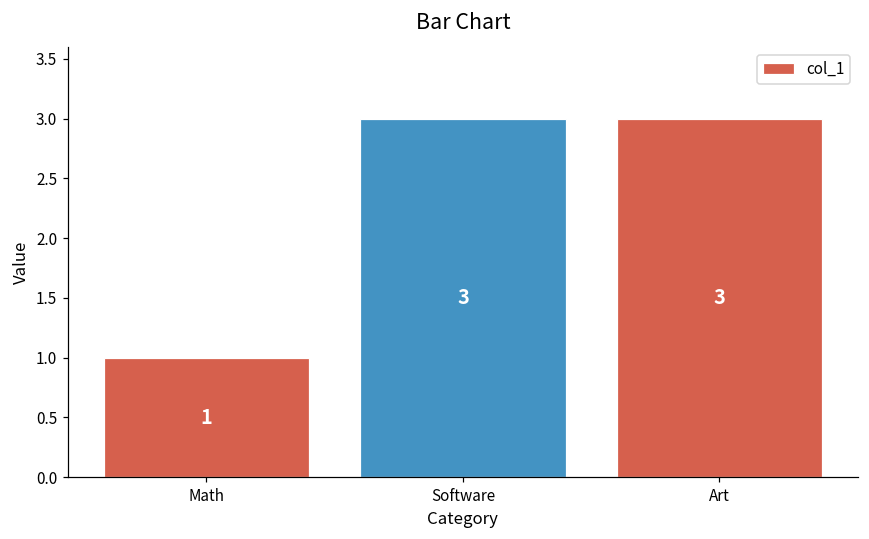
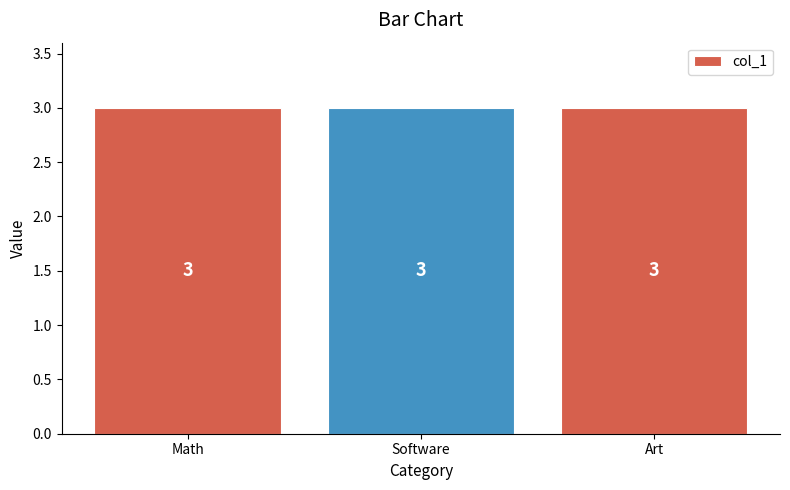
Math: 1 -> 3
